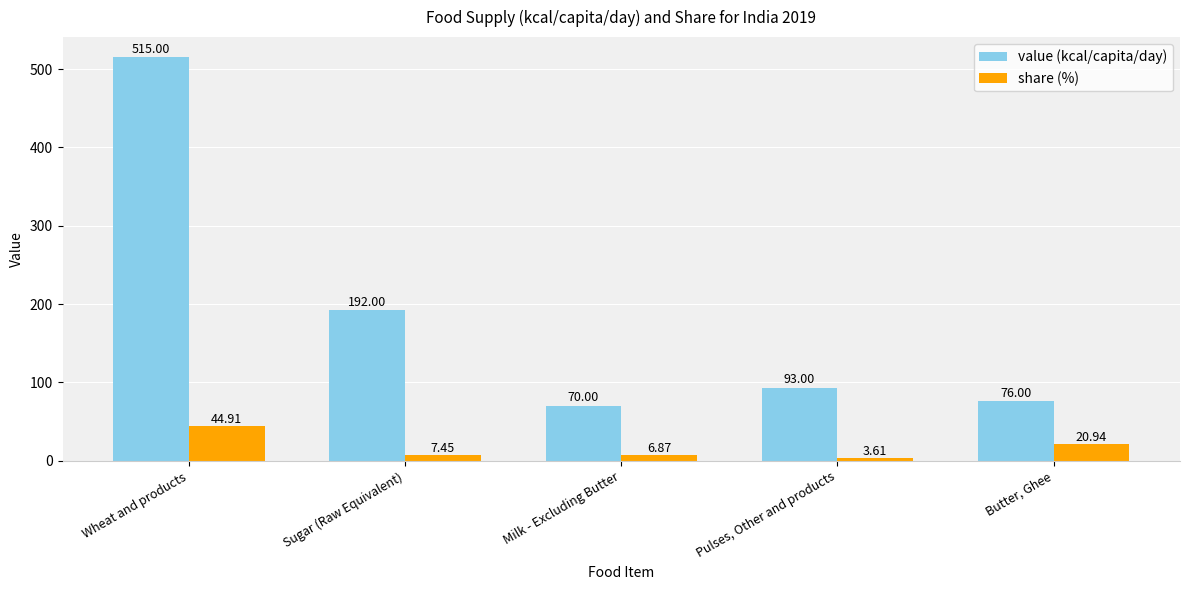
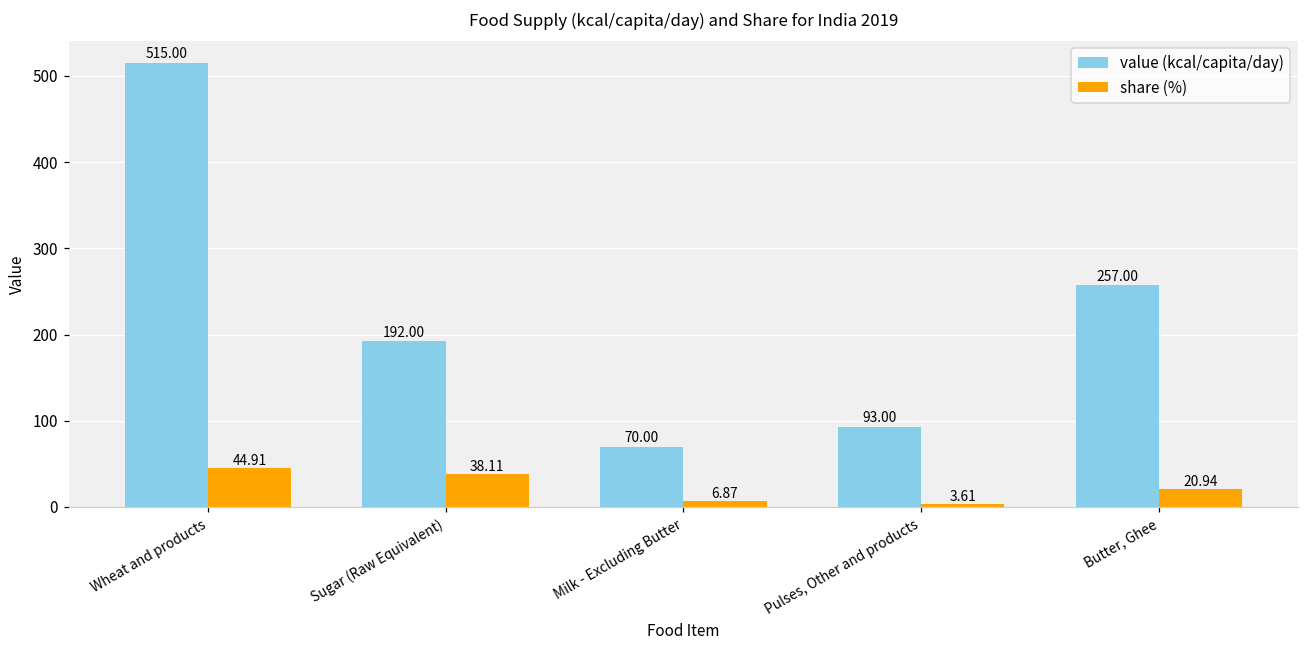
share (%), Sugar (Raw Equivalent): 7.45 -> 38.11
value (kcal/capita/day), Butter, Ghee: 76.00 -> 257.00
